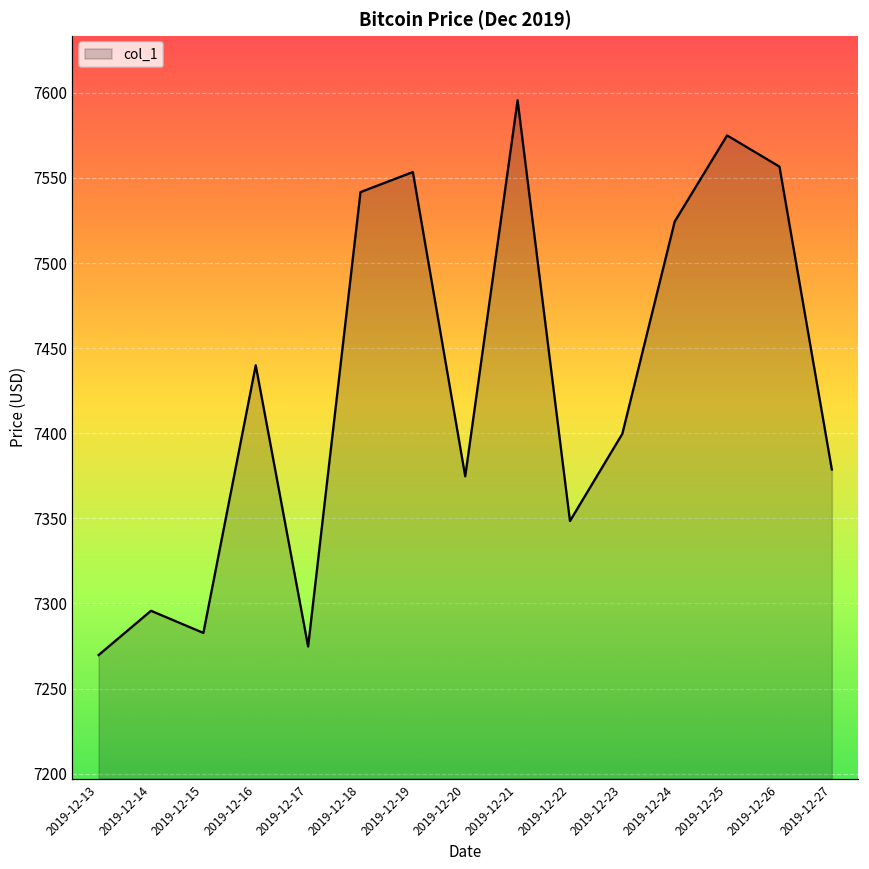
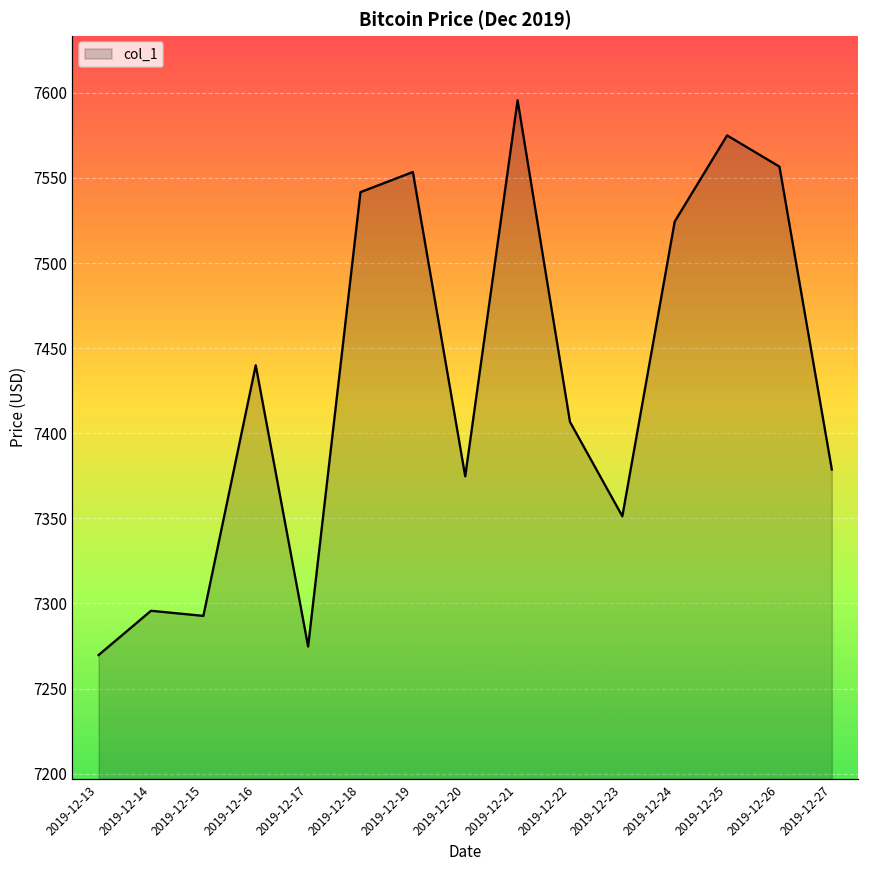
2019-12-15: 7283 -> 7293
2019-12-22: 7348 -> 7407
2019-12-23: 7400 -> 7351
